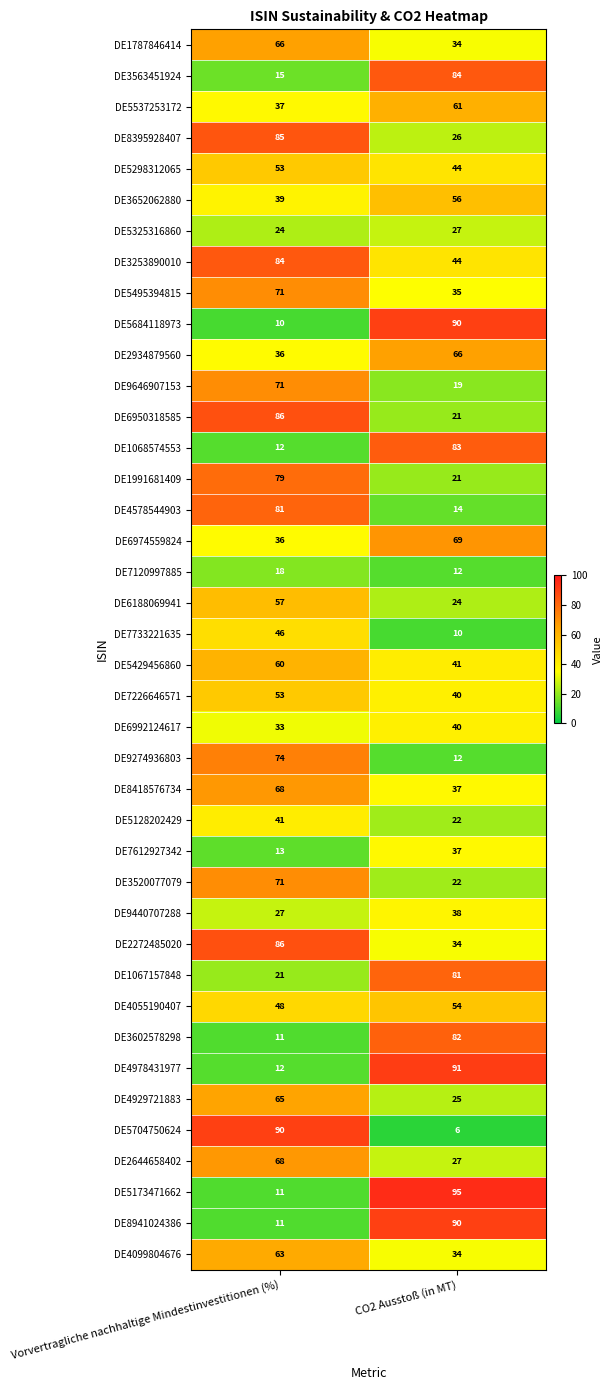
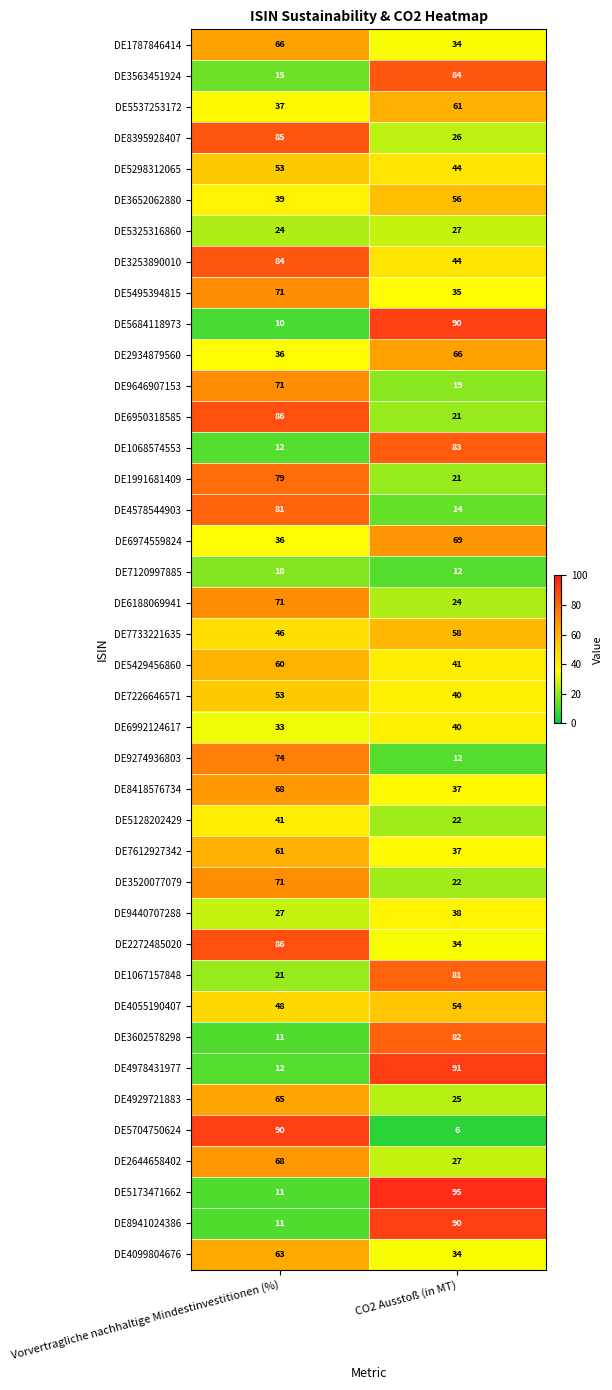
DE6188069941, Vorvertragliche nachhaltige Mindestinvestitionen (%): 57 -> 71
DE7733221635, CO2 Ausstoß (in MT): 10 -> 58
DE7612927342, Vorvertragliche nachhaltige Mindestinvestitionen (%): 13 -> 61
